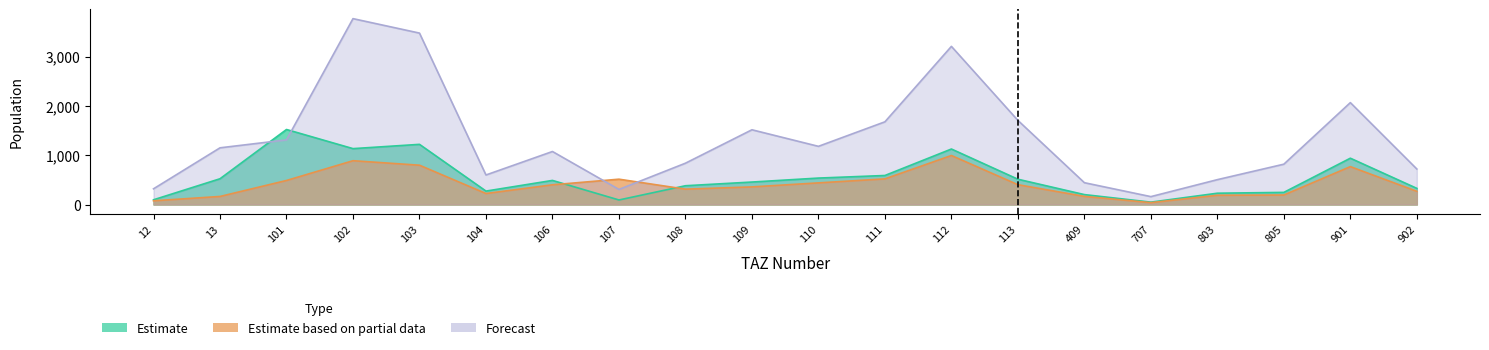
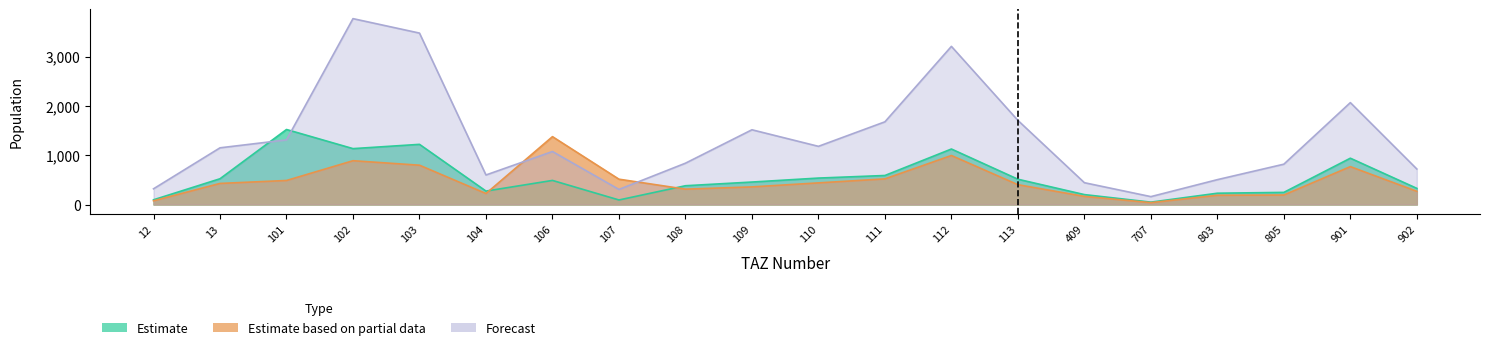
Estimate based on partial data, 13: 200 -> 400
Estimate based on partial data, 106: 400 -> 1,400
